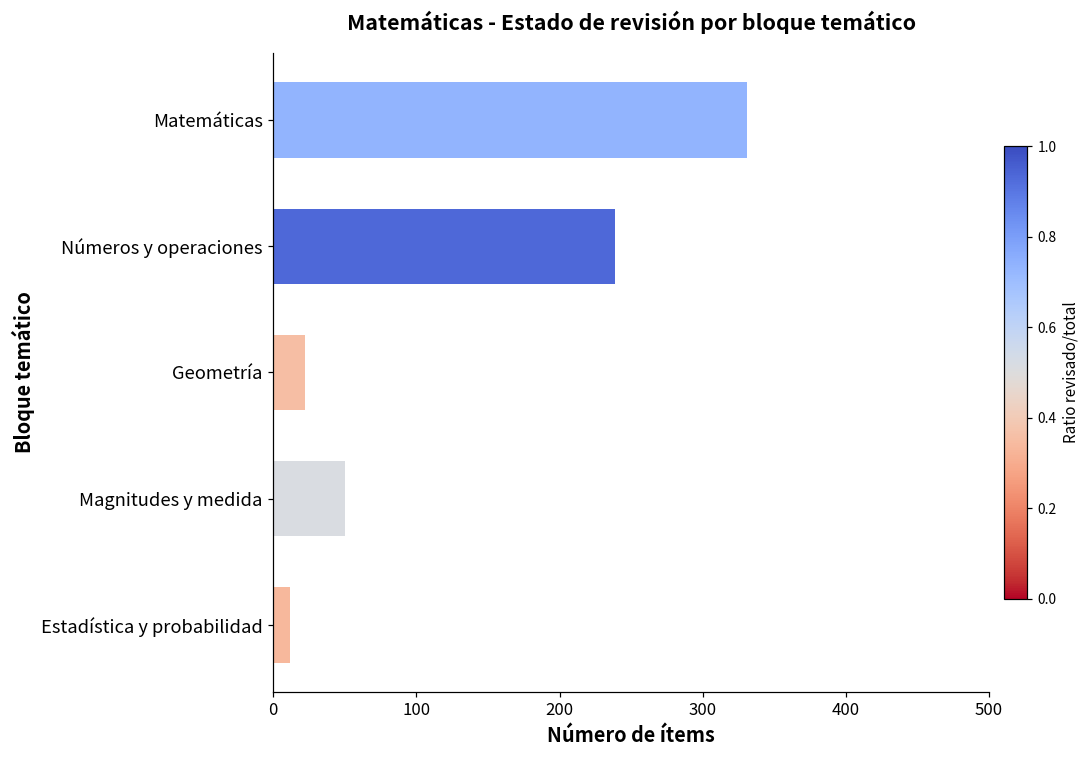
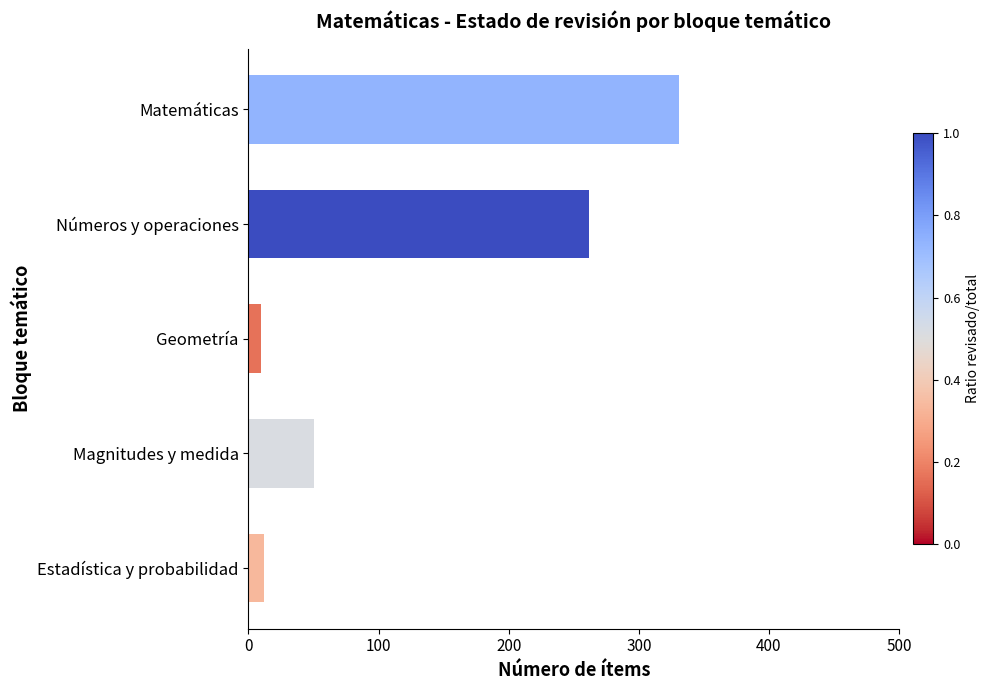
Números y operaciones: 239 -> 262
Geometría: 22 -> 10
